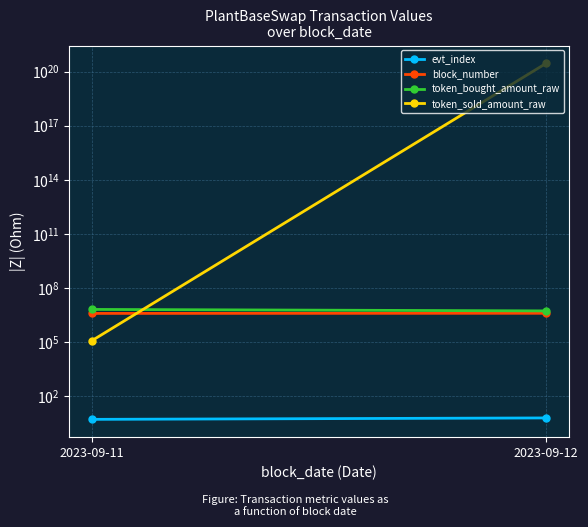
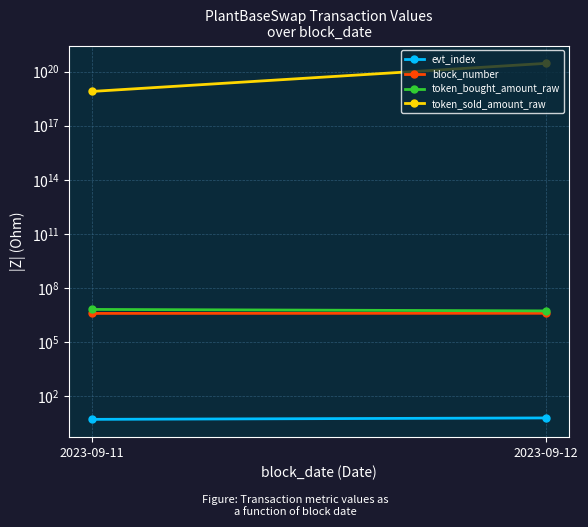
token_sold_amount_raw, 2023-09-11: 100000 -> 10000000000000000000
